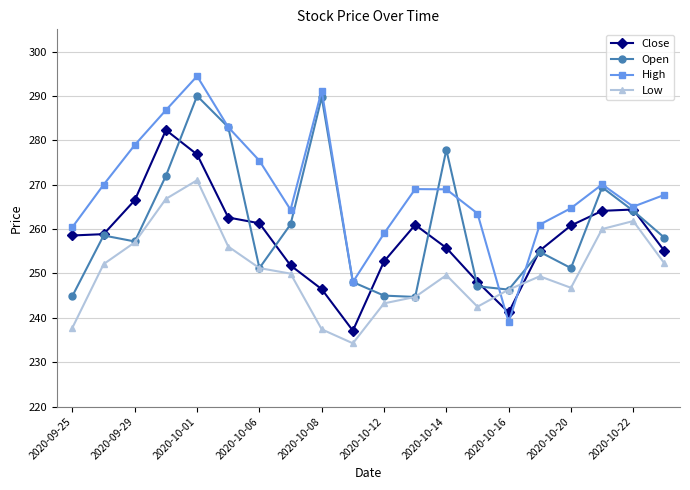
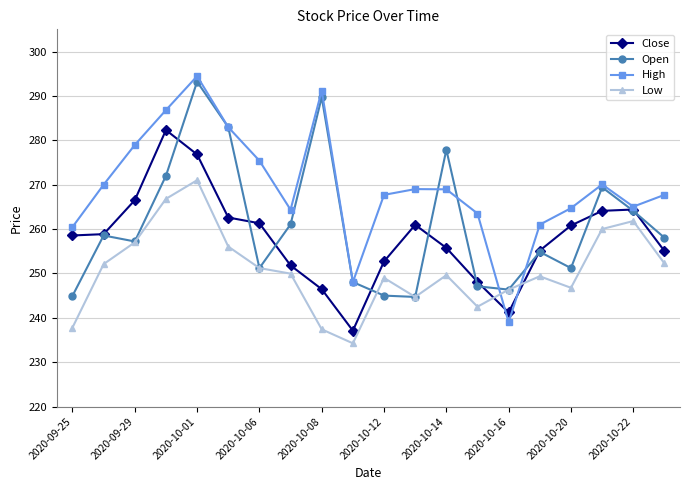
Open, 2020-10-01: 290 -> 293
High, 2020-10-12: 259 -> 268
Low, 2020-10-12: 243 -> 249
